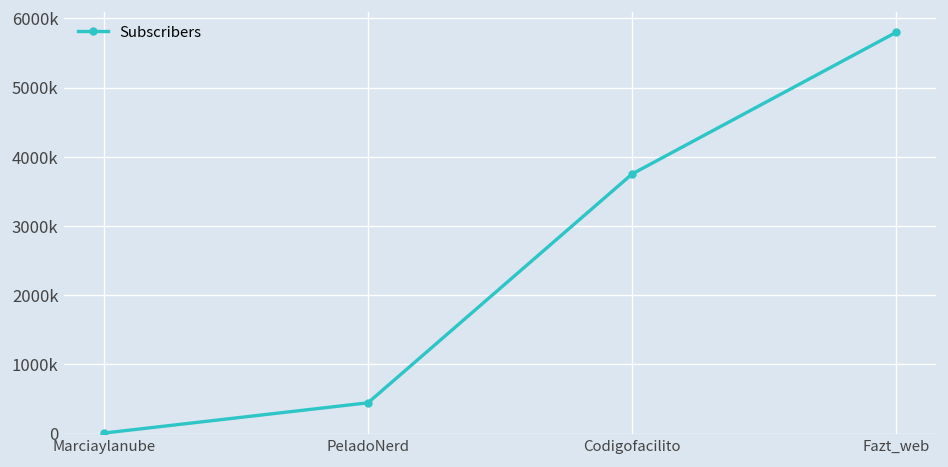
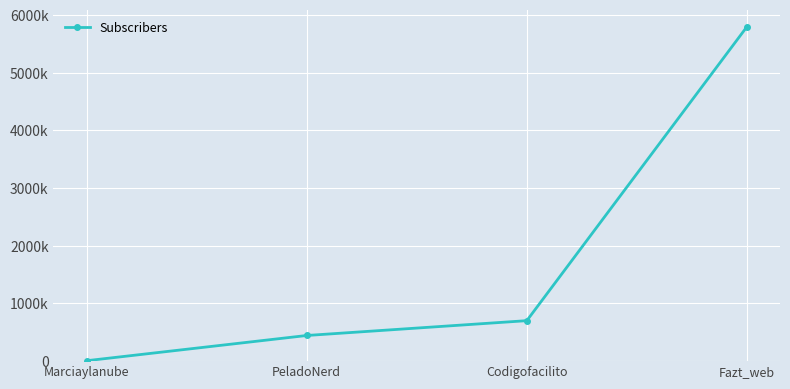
Codigofacilito: 3800000 -> 700000
